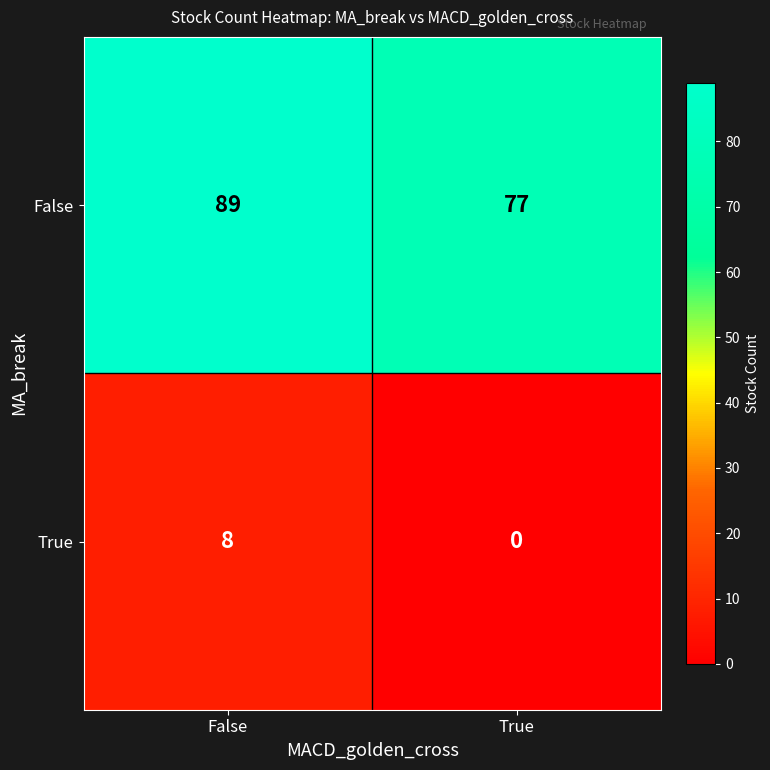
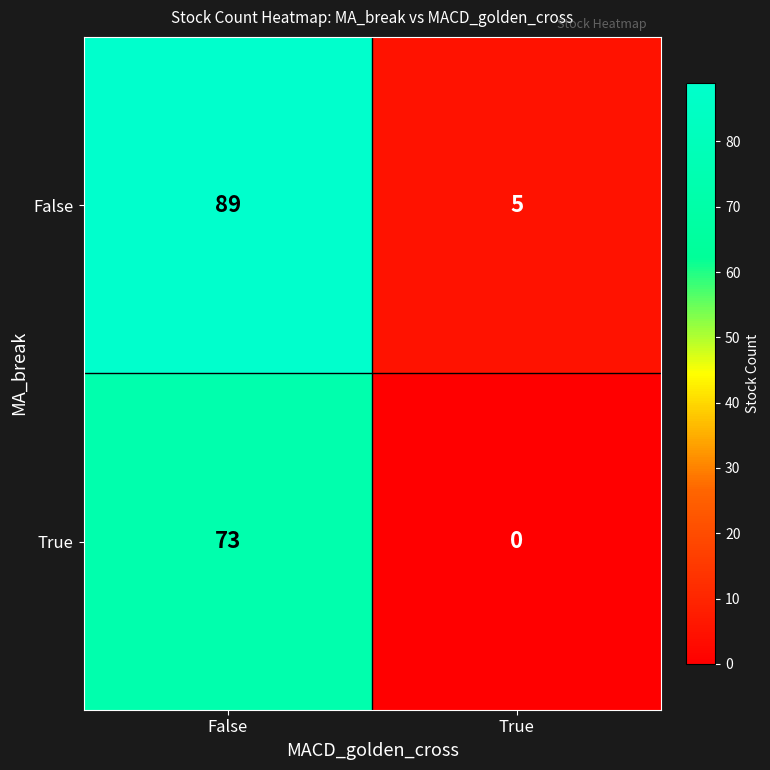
False, True: 77 -> 5
True, False: 8 -> 73
